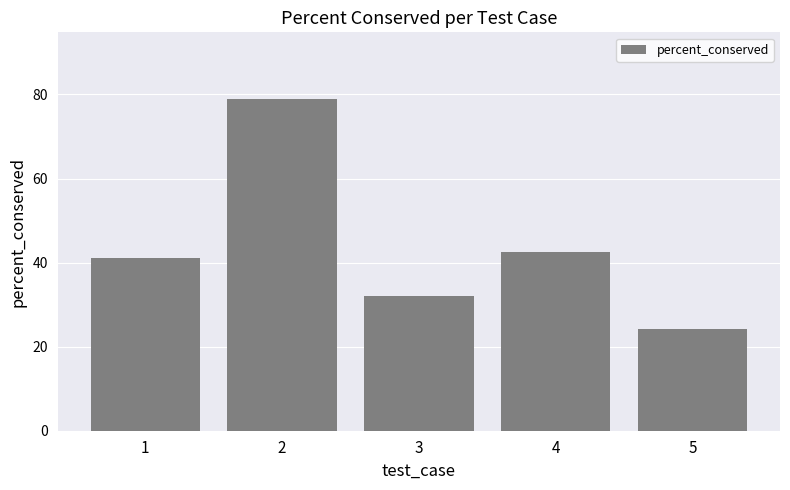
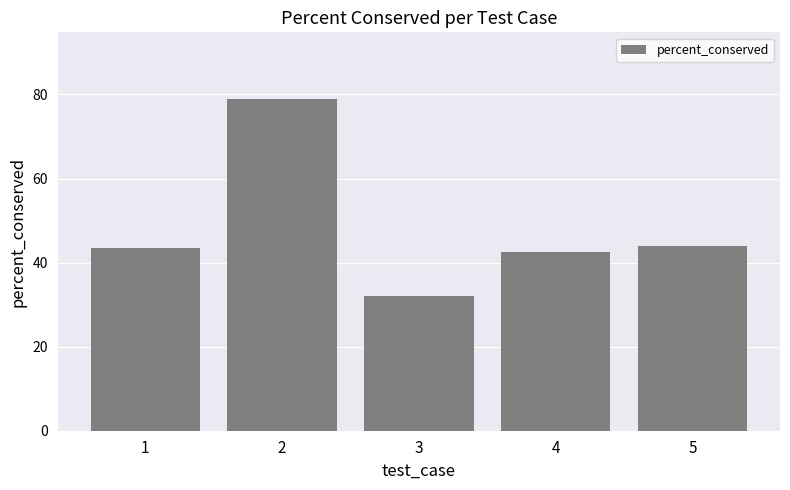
1: 41 -> 44
5: 24 -> 44
